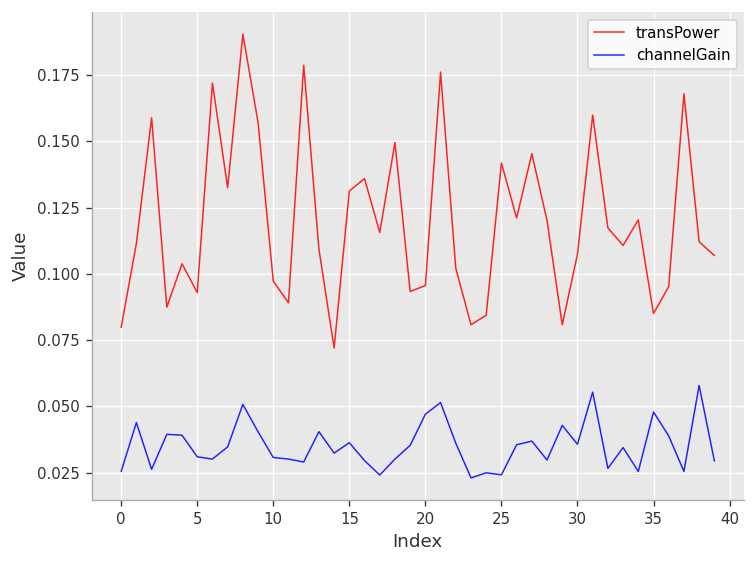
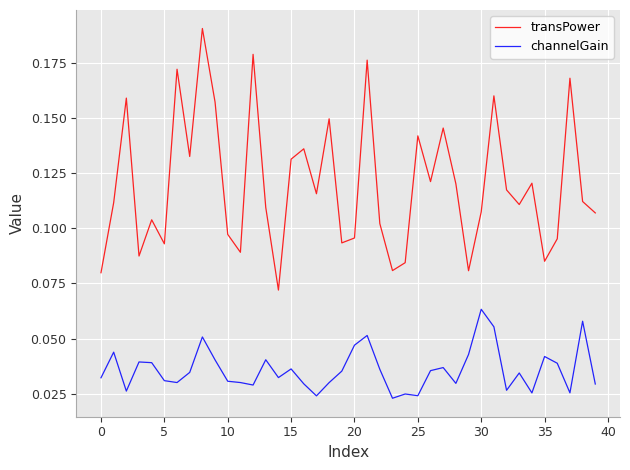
channelGain, 0: 0.026 -> 0.032
channelGain, 30: 0.036 -> 0.063
channelGain, 35: 0.048 -> 0.042
